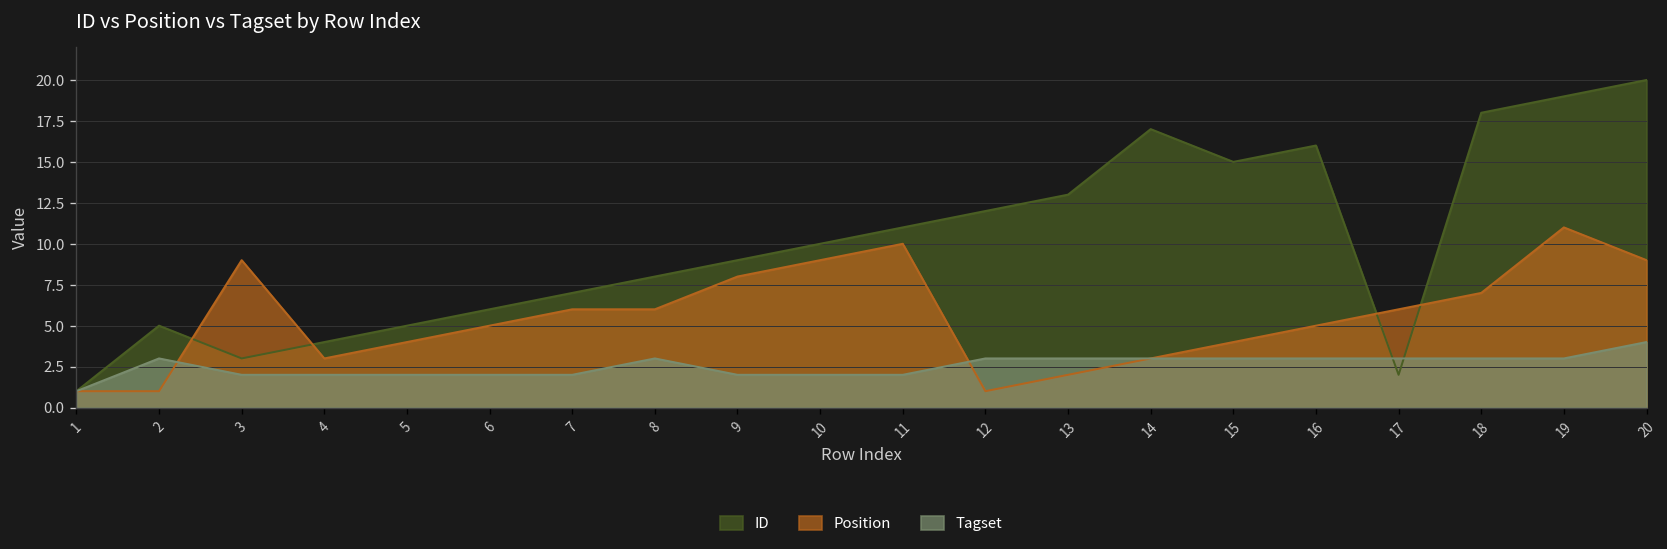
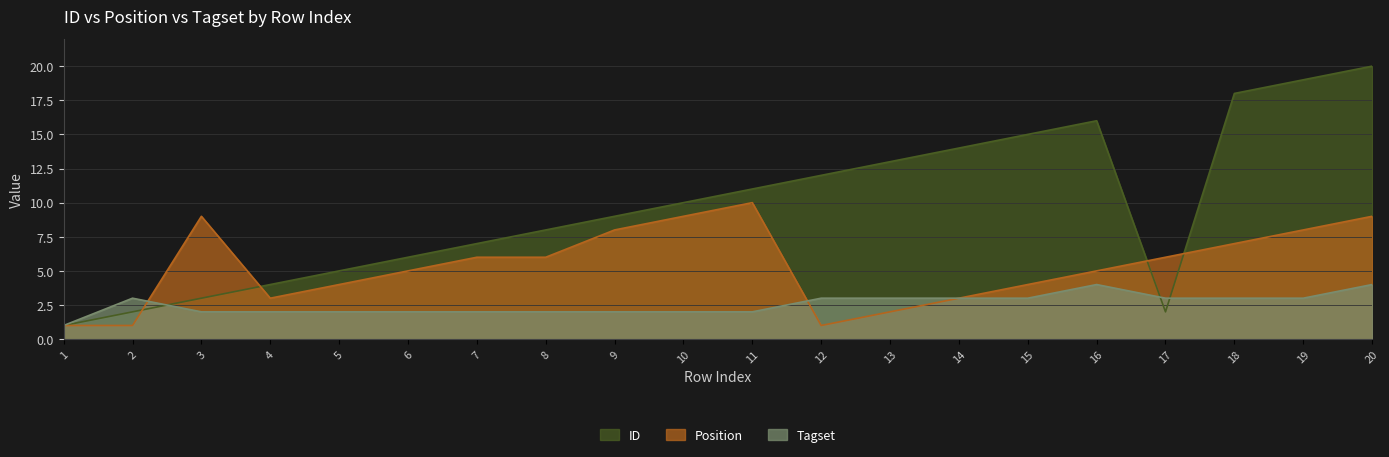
ID, 2: 5 -> 2
Tagset, 8: 3 -> 2
ID, 14: 17 -> 14
Tagset, 16: 3 -> 4
Position, 19: 11 -> 8
